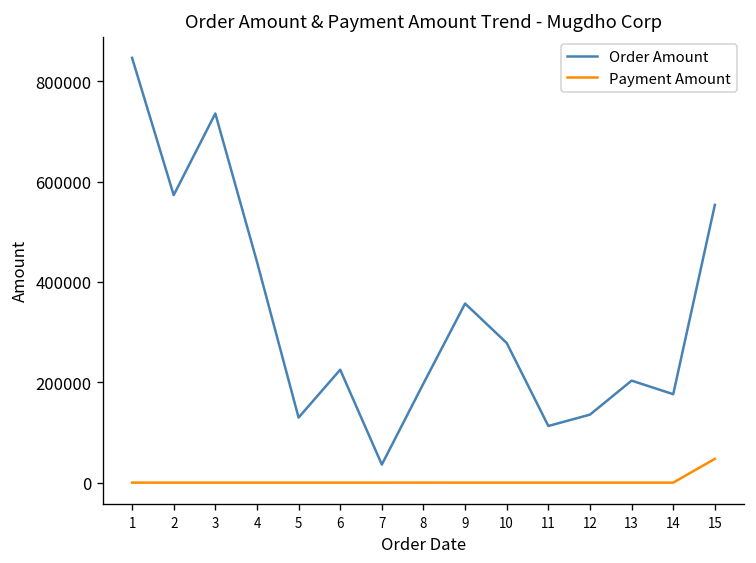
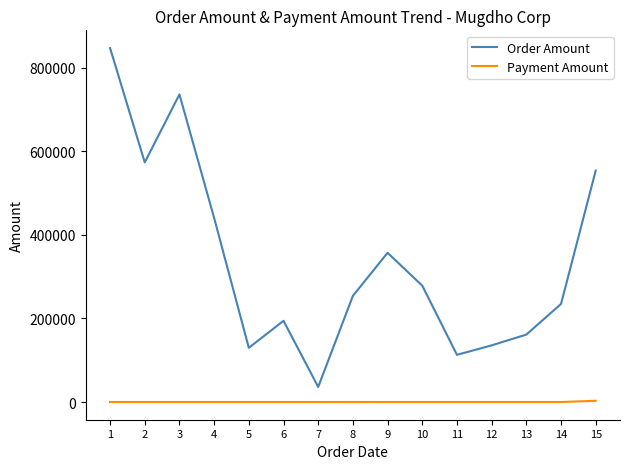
Order Amount, 6: 230000 -> 190000
Order Amount, 8: 200000 -> 250000
Order Amount, 13: 200000 -> 160000
Order Amount, 14: 180000 -> 230000
Payment Amount, 15: 50000 -> 0
